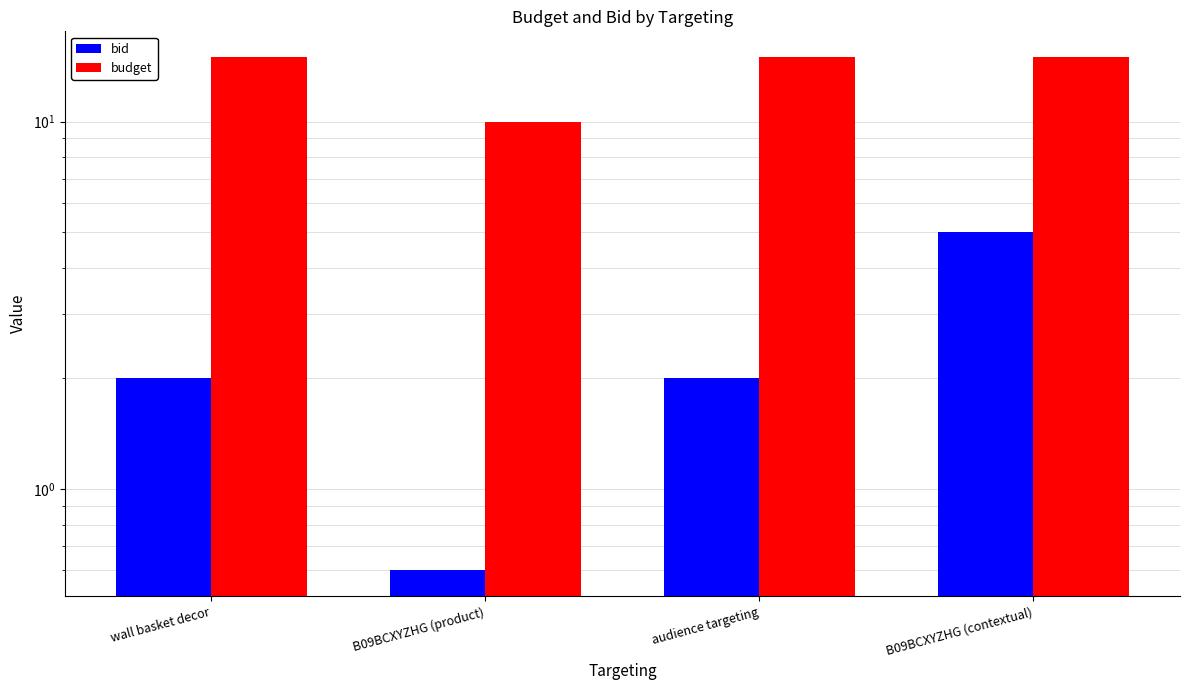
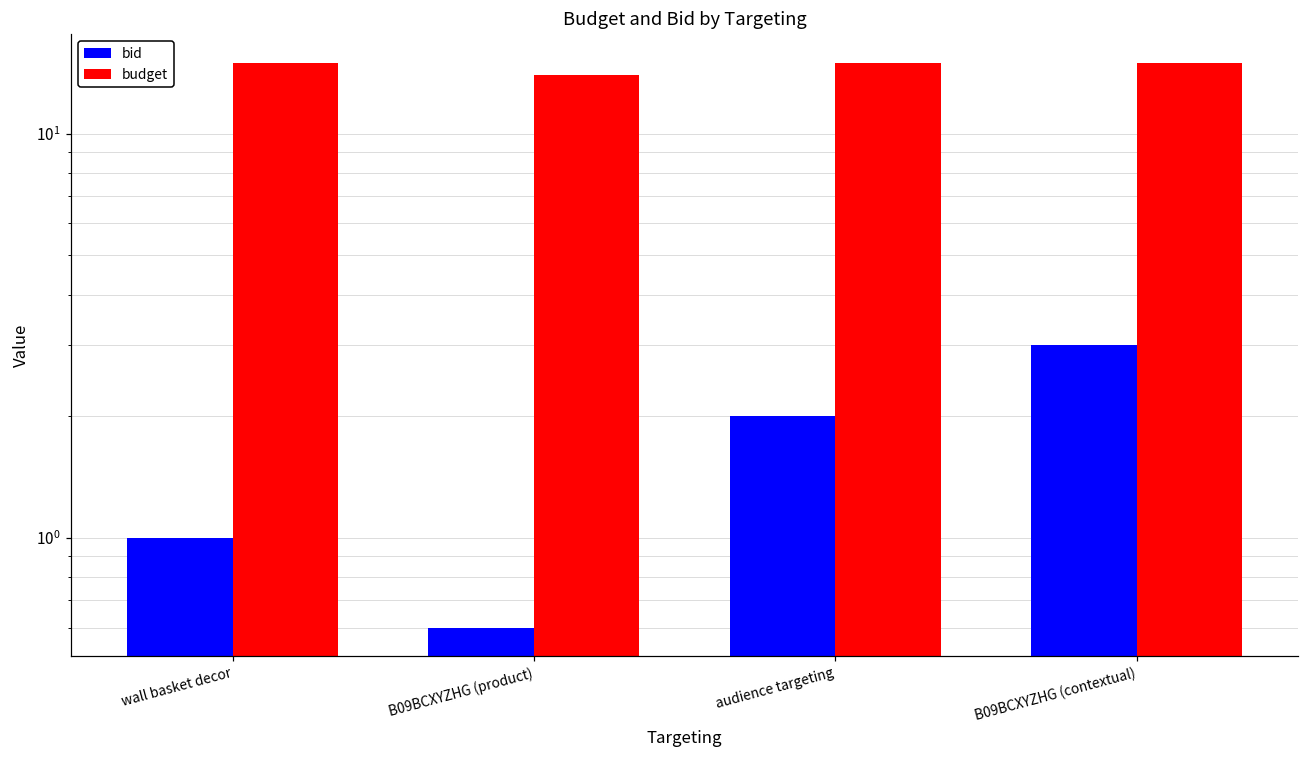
bid, wall basket decor: 2 -> 1
budget, B09BCXYZHG (product): 10 -> 14
bid, B09BCXYZHG (contextual): 5 -> 3
